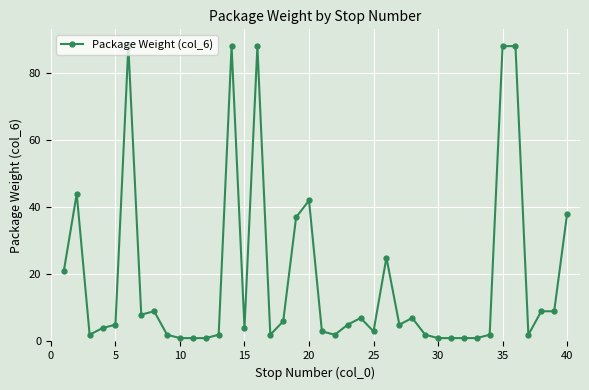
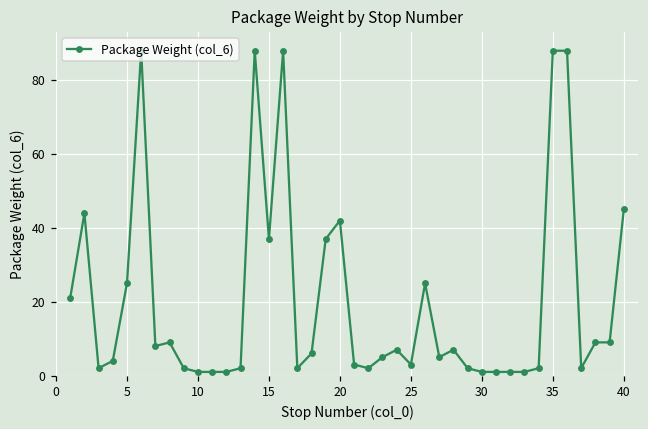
5: 5 -> 25
15: 4 -> 37
40: 38 -> 45
